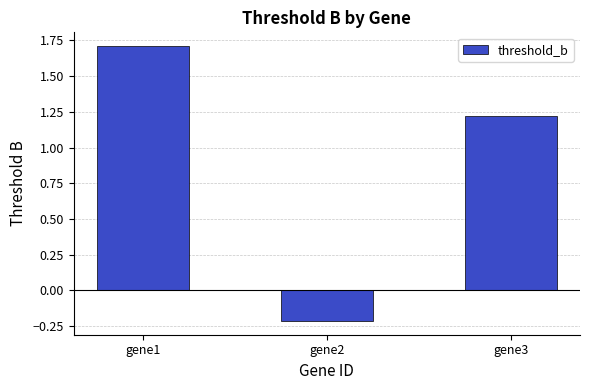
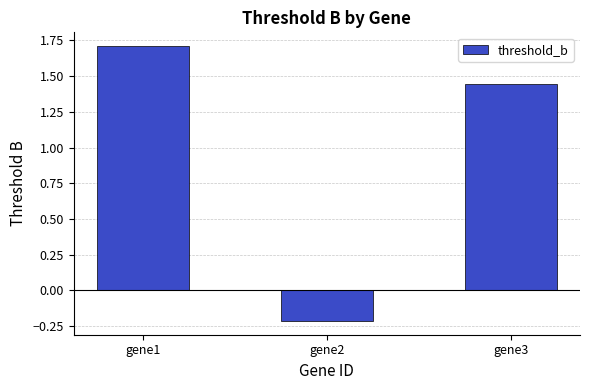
gene3: 1.22 -> 1.45
